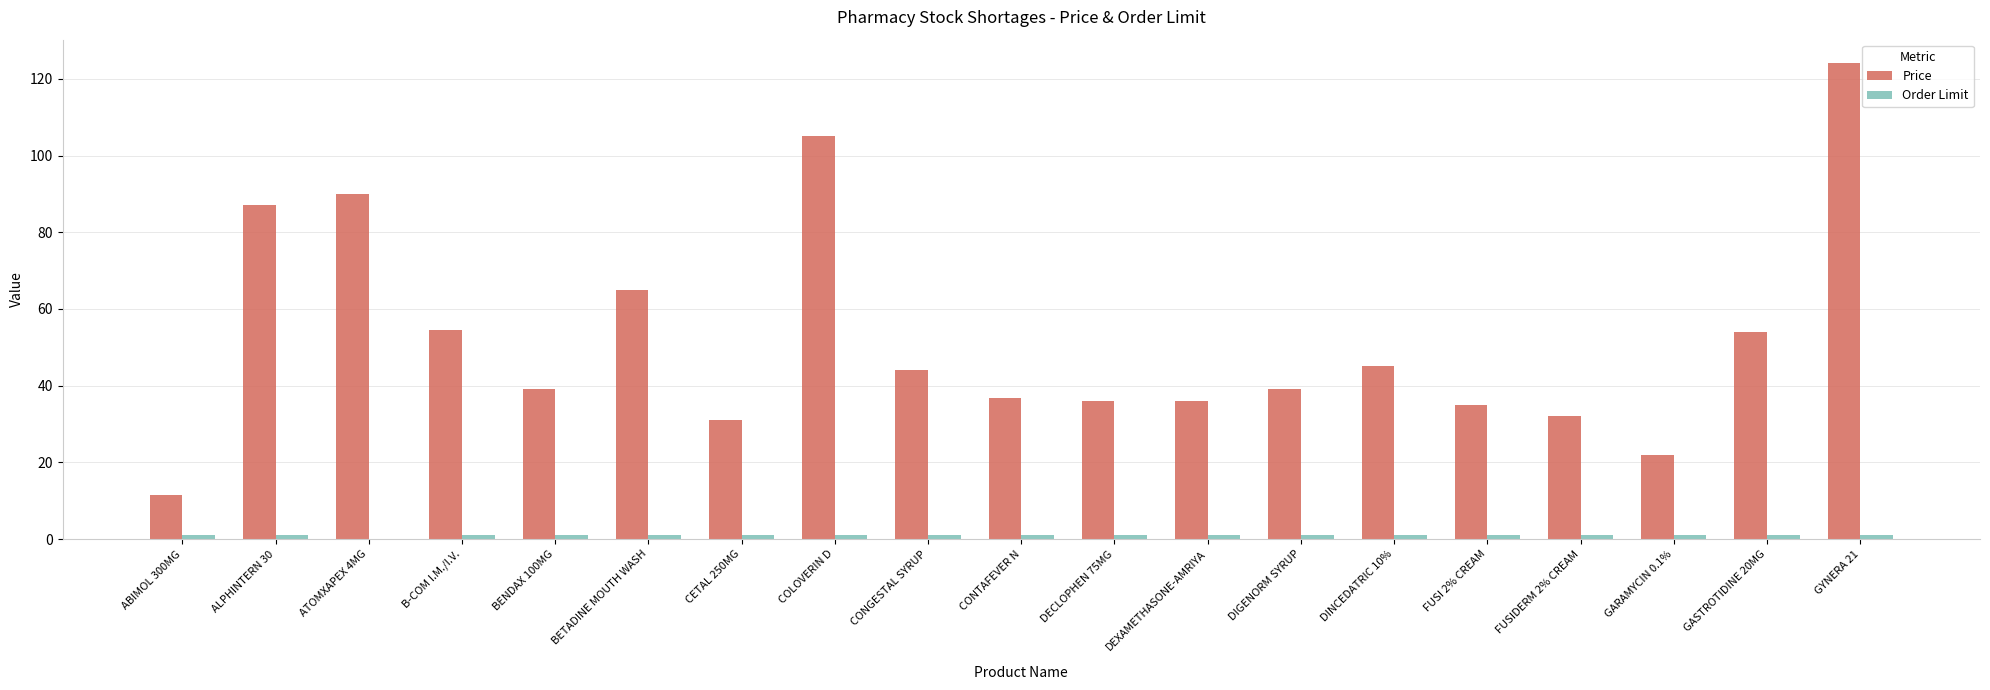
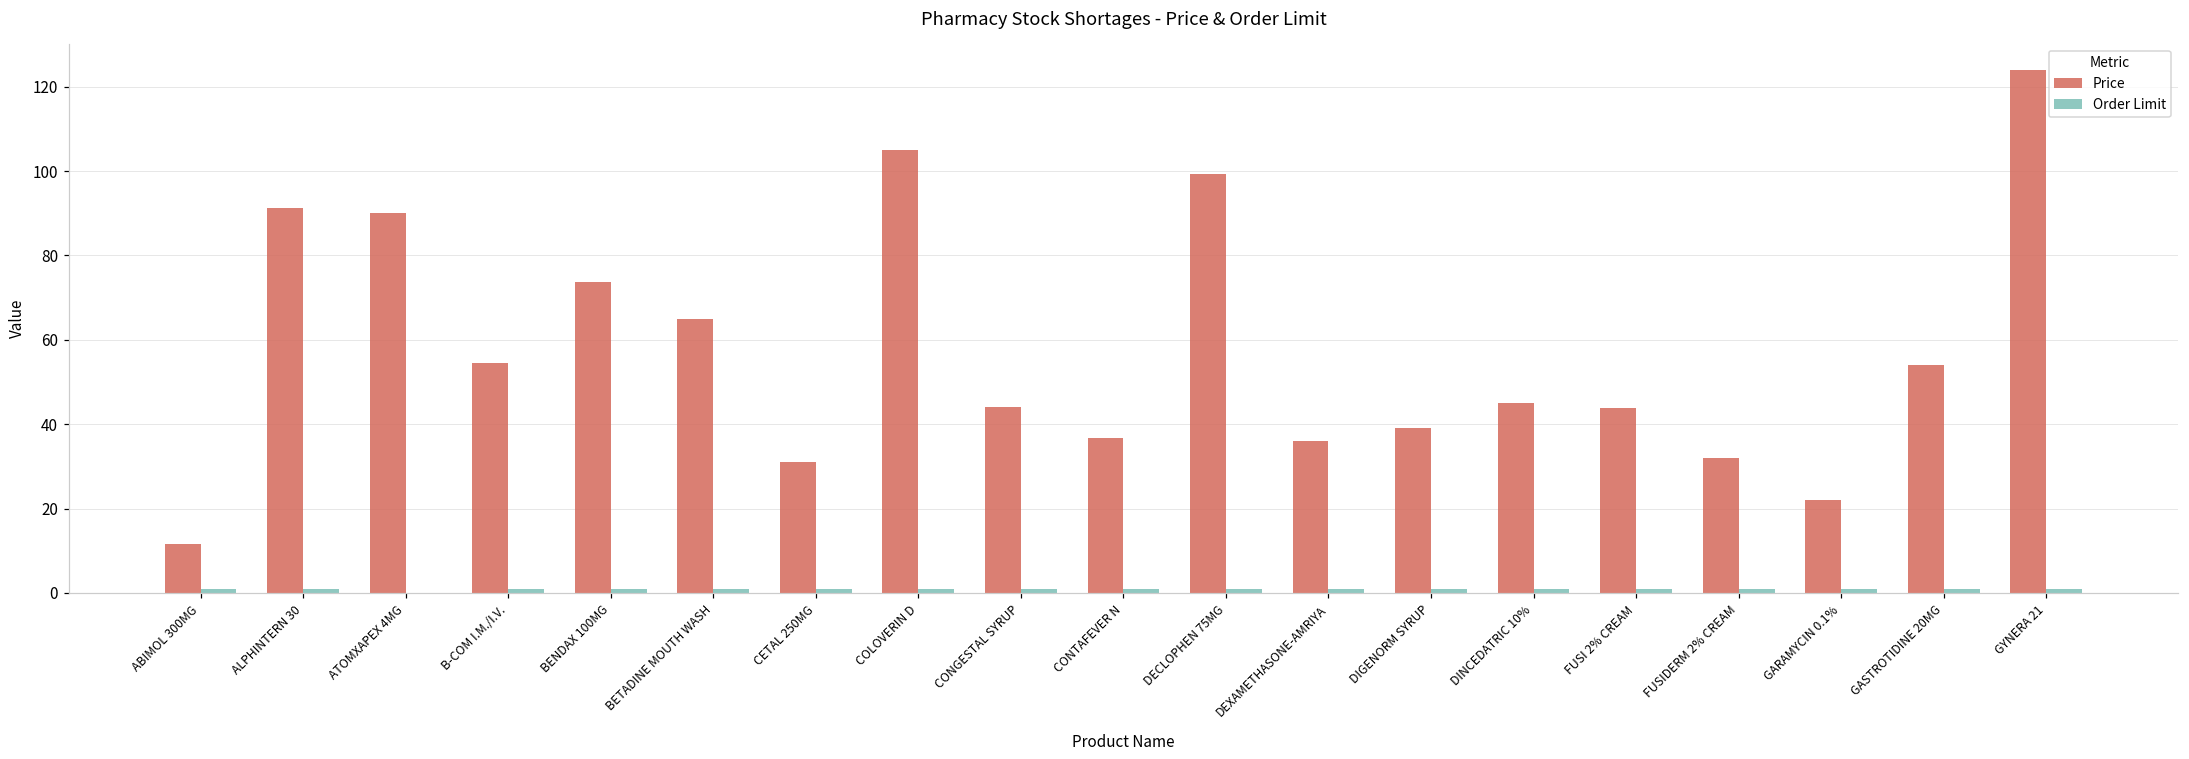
Price, ALPHINTERN 30: 87 -> 91
Price, BENDAX 100MG: 39 -> 74
Price, DECLOPHEN 75MG: 36 -> 99
Price, FUSI 2% CREAM: 35 -> 44
